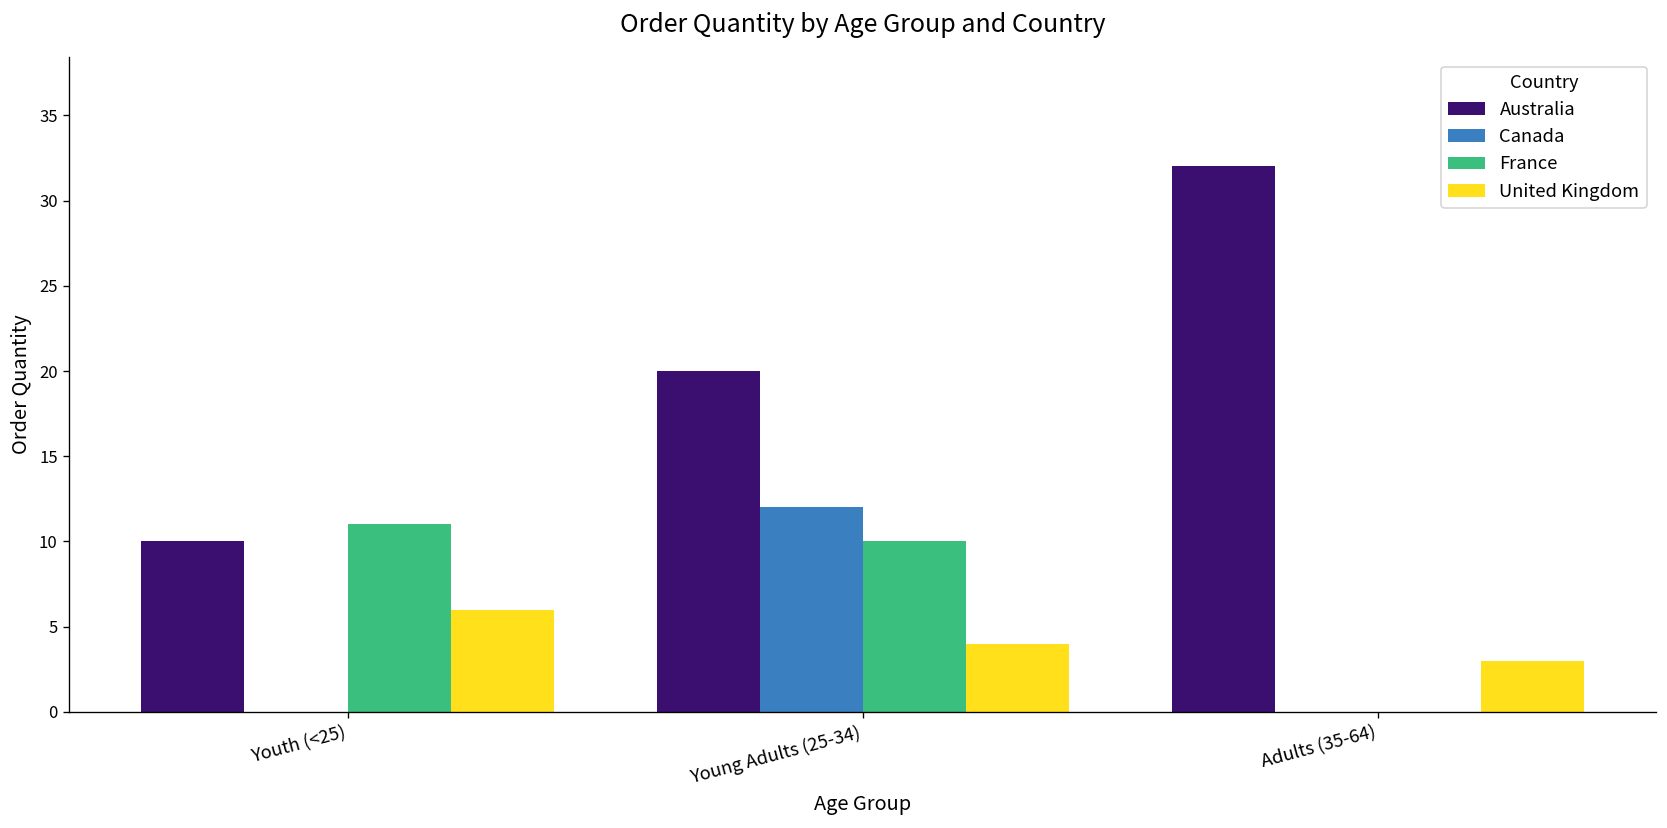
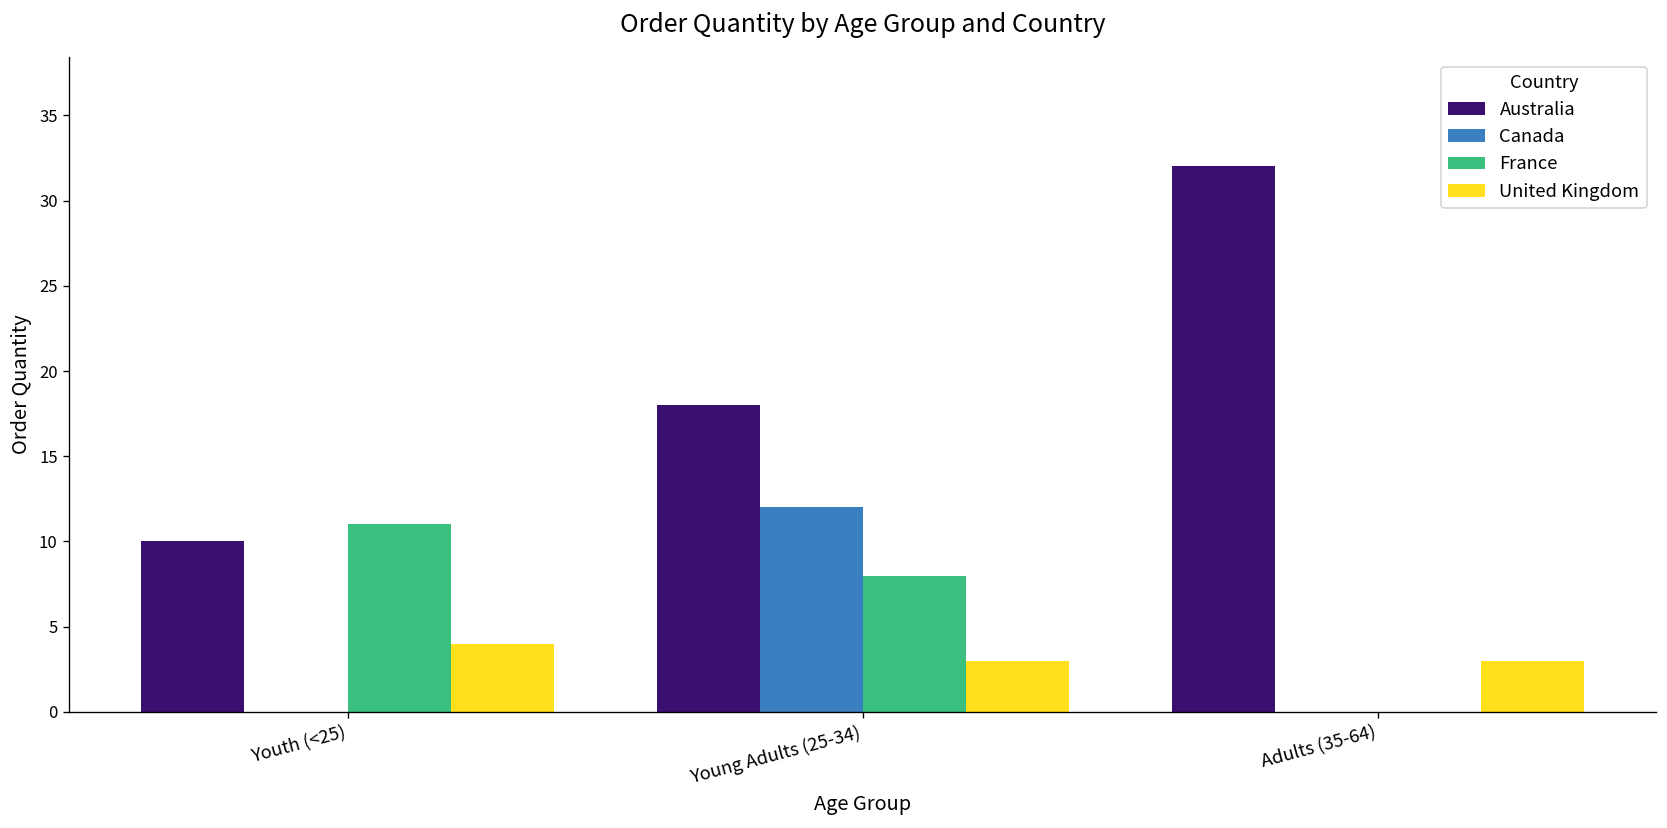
United Kingdom, Youth (<25): 6 -> 4
Australia, Young Adults (25-34): 20 -> 18
France, Young Adults (25-34): 10 -> 8
United Kingdom, Young Adults (25-34): 4 -> 3
